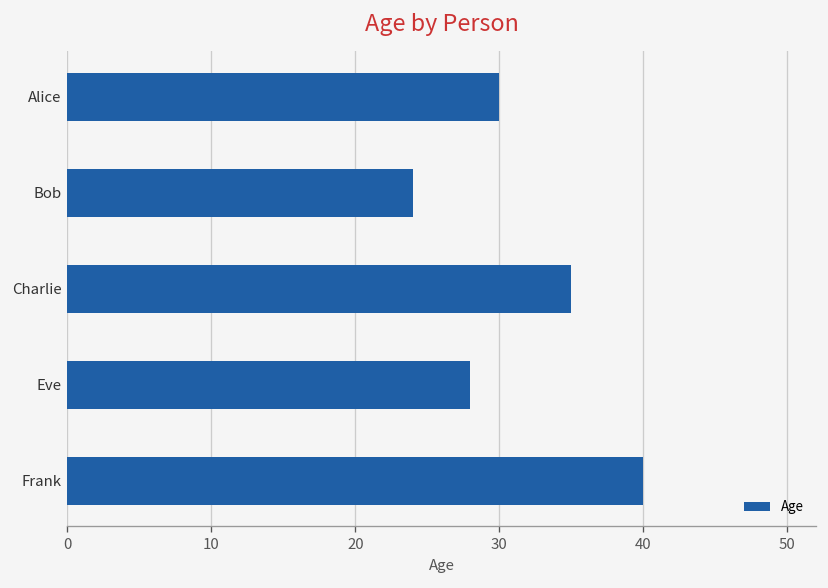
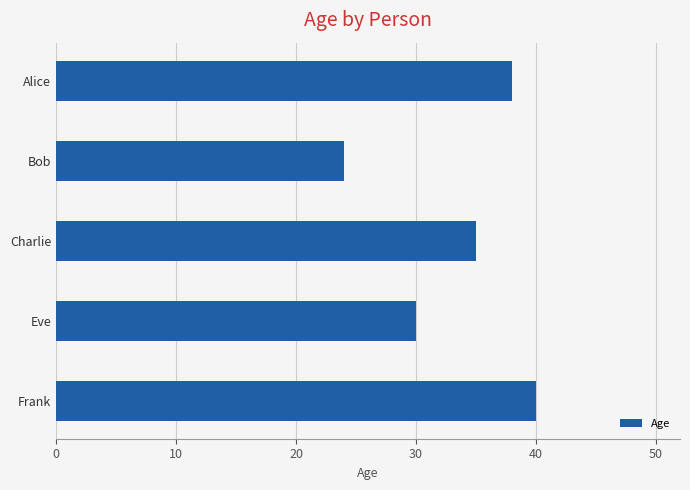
Alice: 30 -> 38
Eve: 28 -> 30
